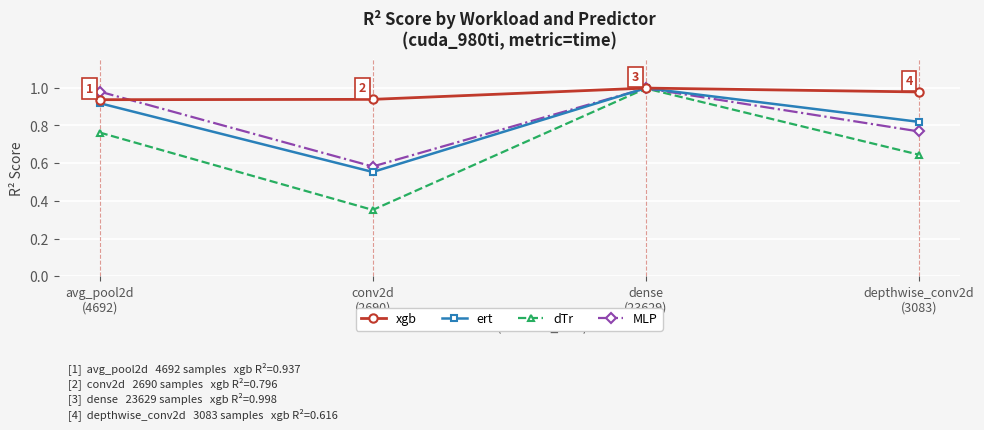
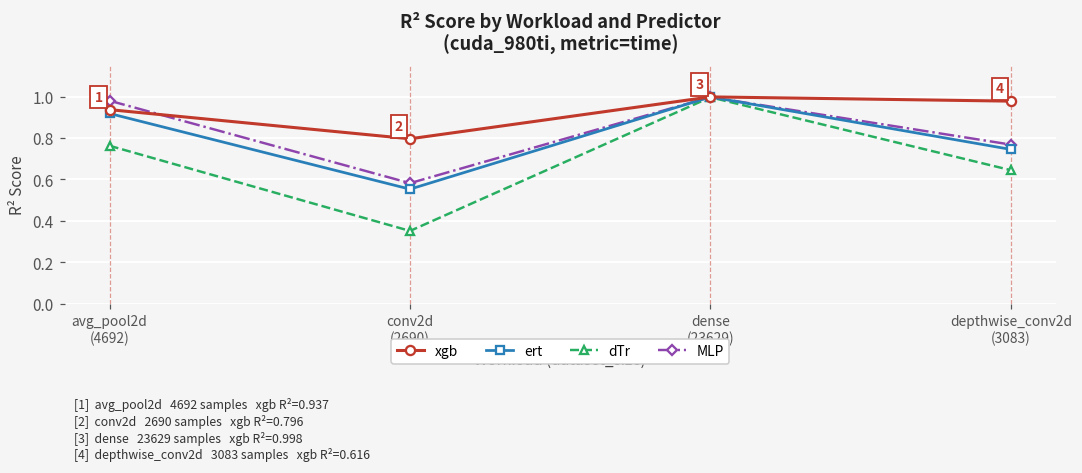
xgb, conv2d (2690): 0.94 -> 0.80
ert, depthwise_conv2d (3083): 0.82 -> 0.74
